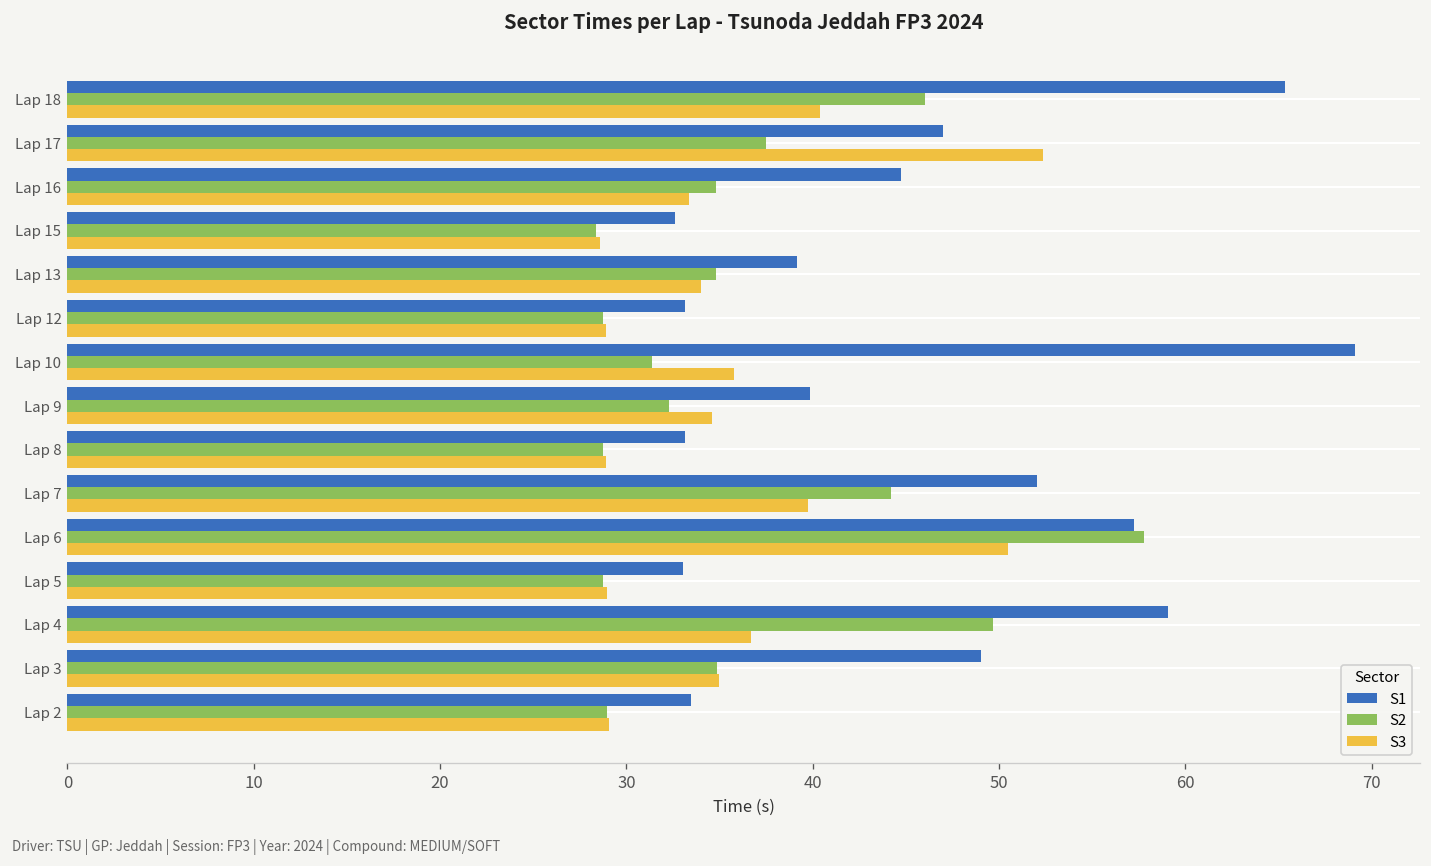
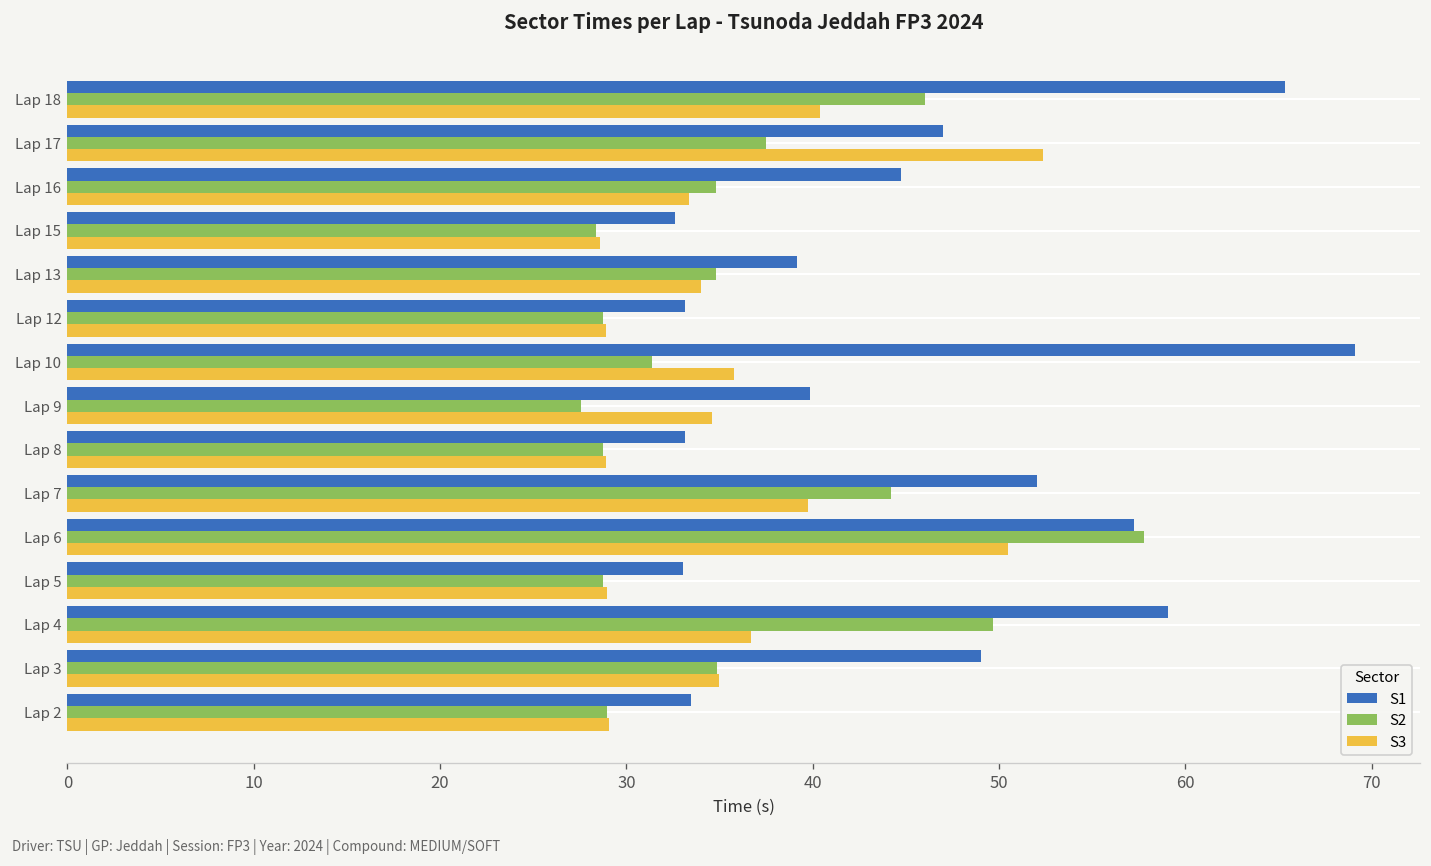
S2, Lap 9: 32.3 -> 27.6
